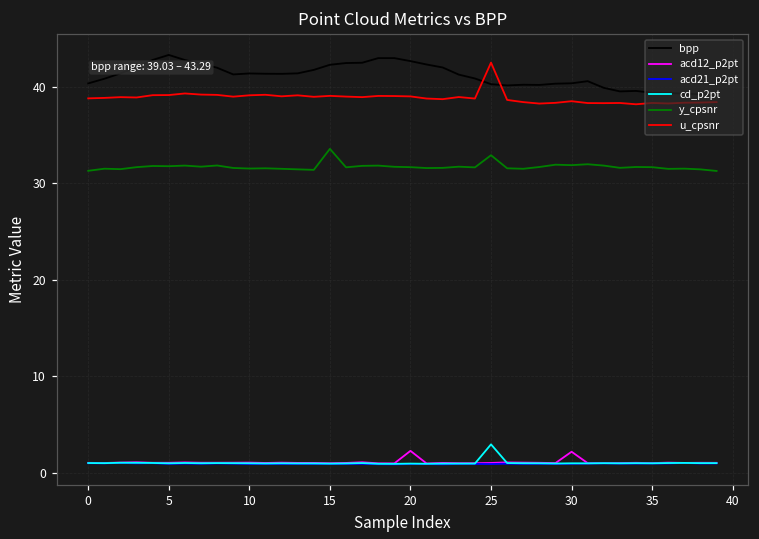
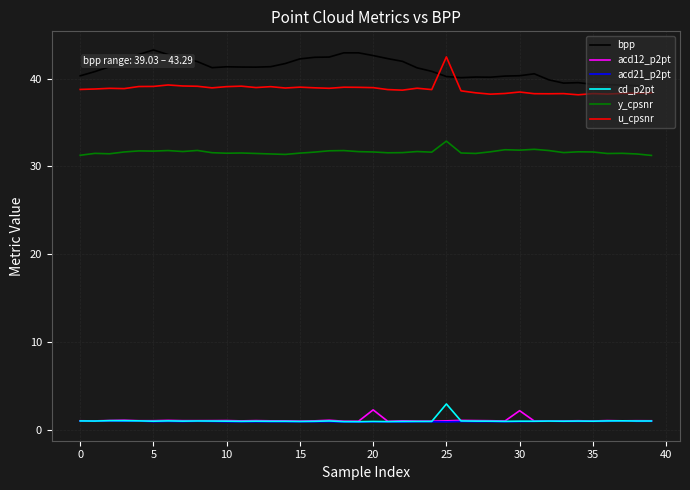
y_cpsnr, 15: 34 -> 32
